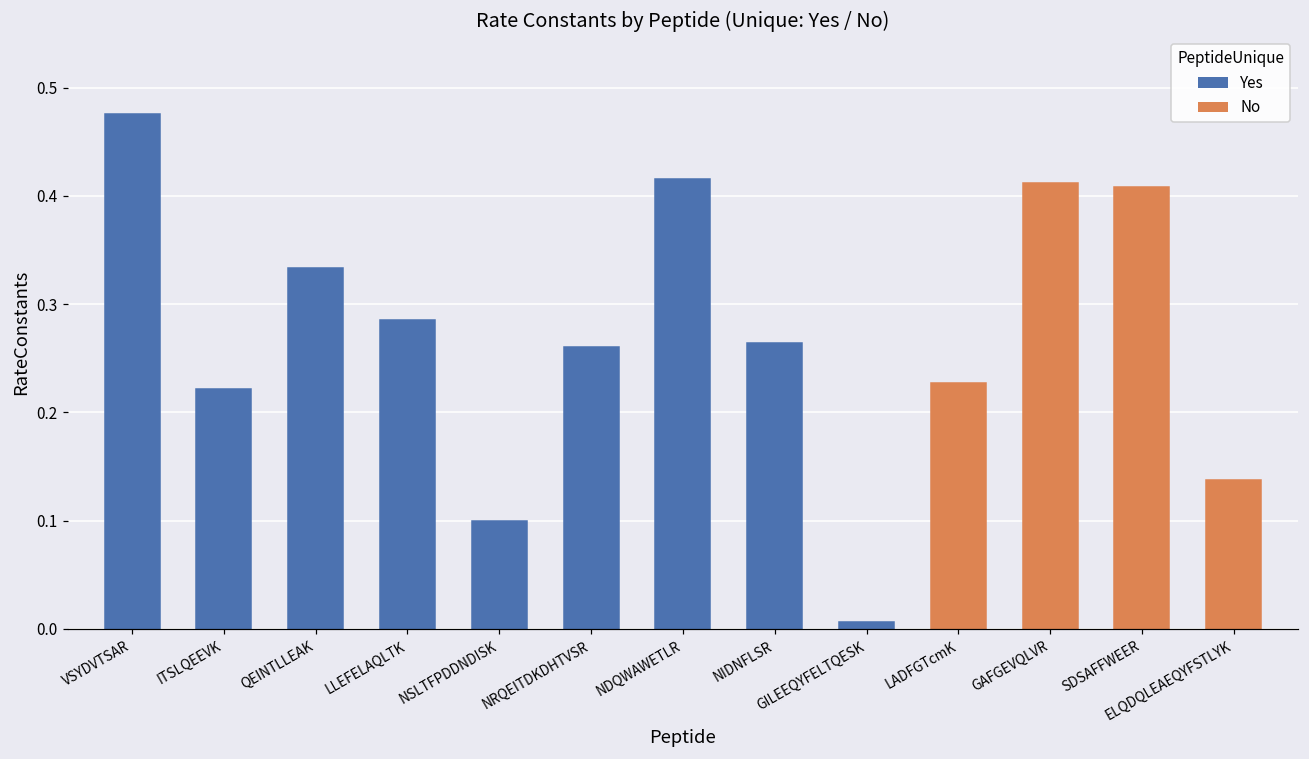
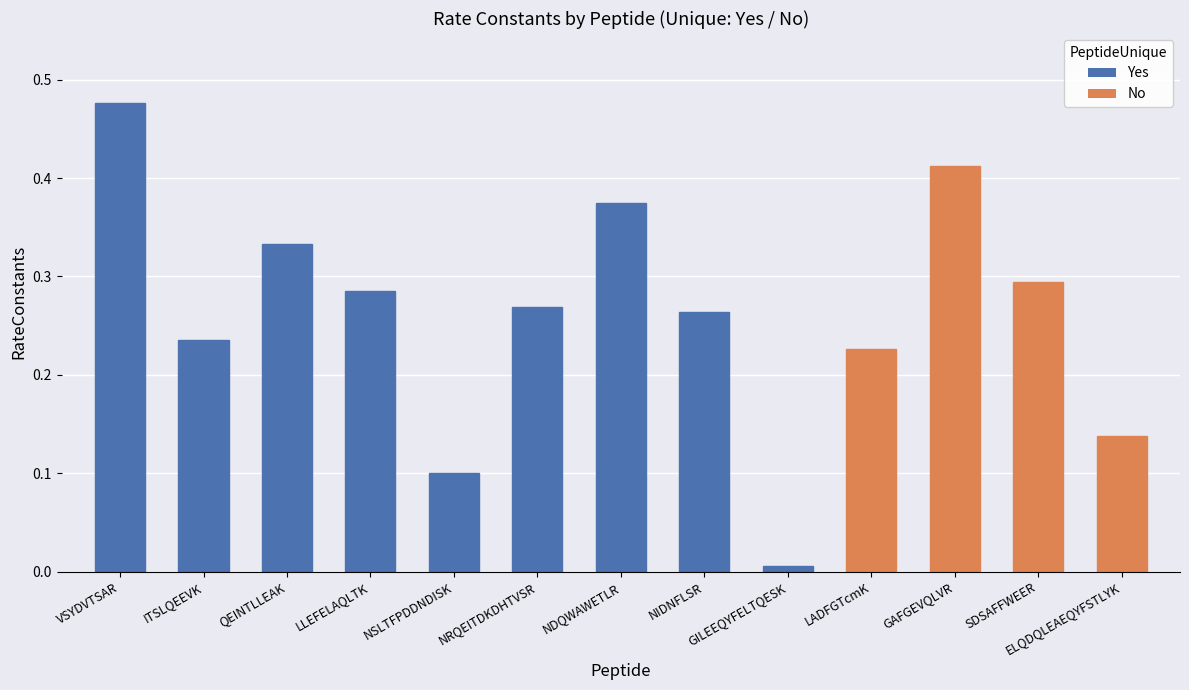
ITSLQEEVK: 0.22 -> 0.24
NRQEITDKDHTVSR: 0.26 -> 0.27
NDQWAWETLR: 0.42 -> 0.37
SDSAFFWEER: 0.41 -> 0.29
